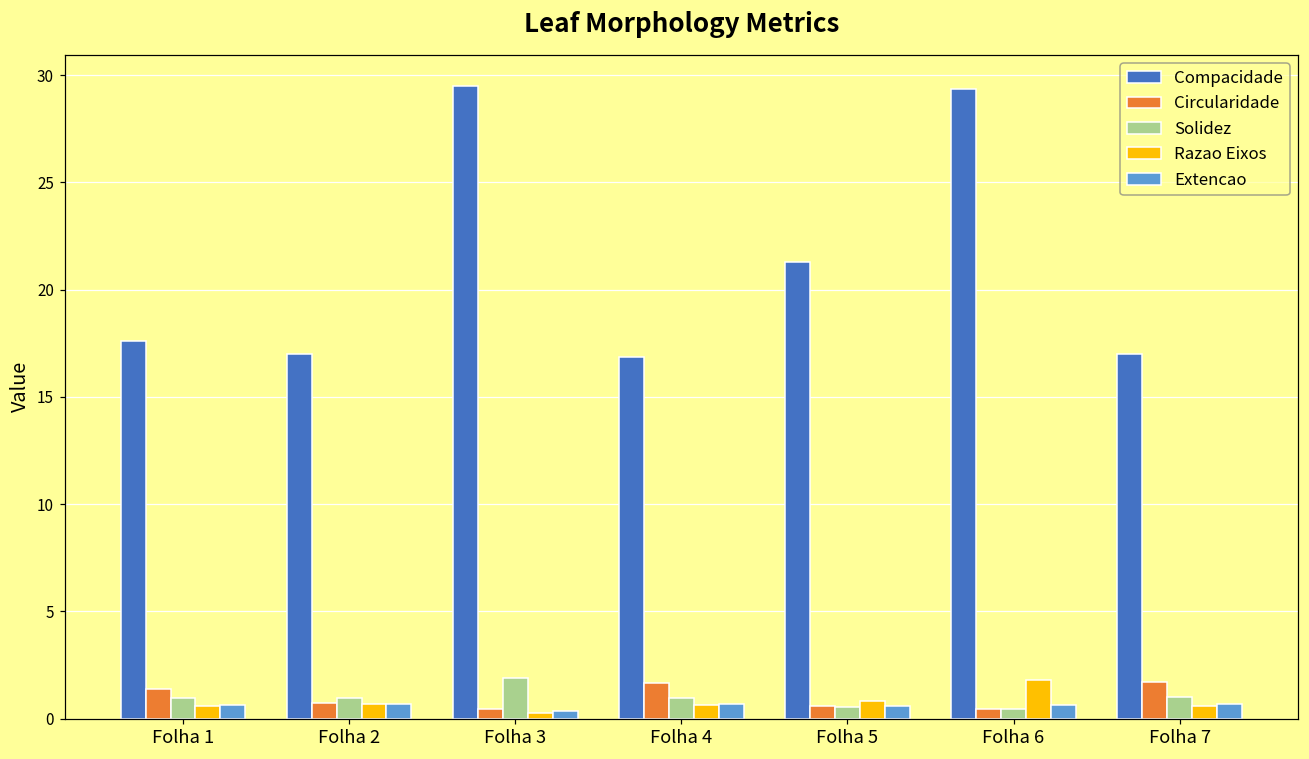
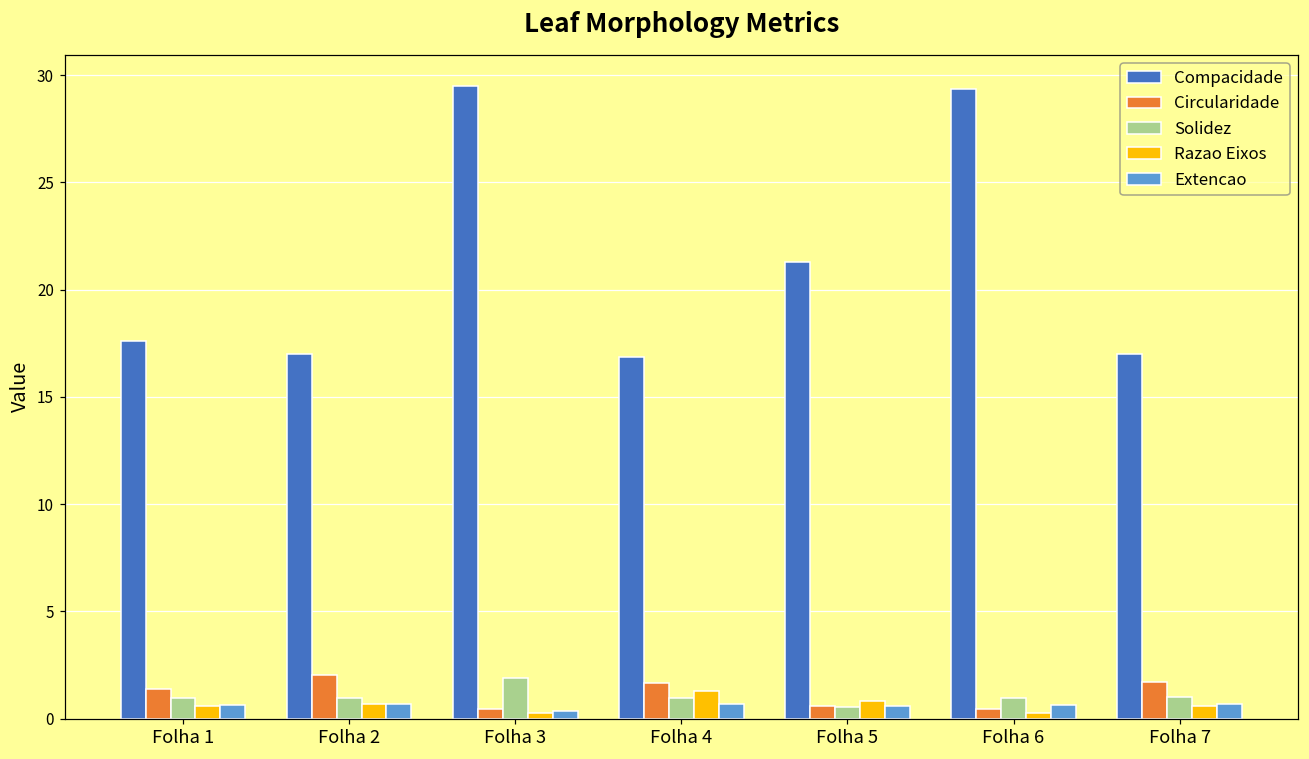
Circularidade, Folha 2: 0.7 -> 2.0
Razao Eixos, Folha 4: 0.6 -> 1.3
Solidez, Folha 6: 0.5 -> 1.0
Razao Eixos, Folha 6: 1.8 -> 0.3
